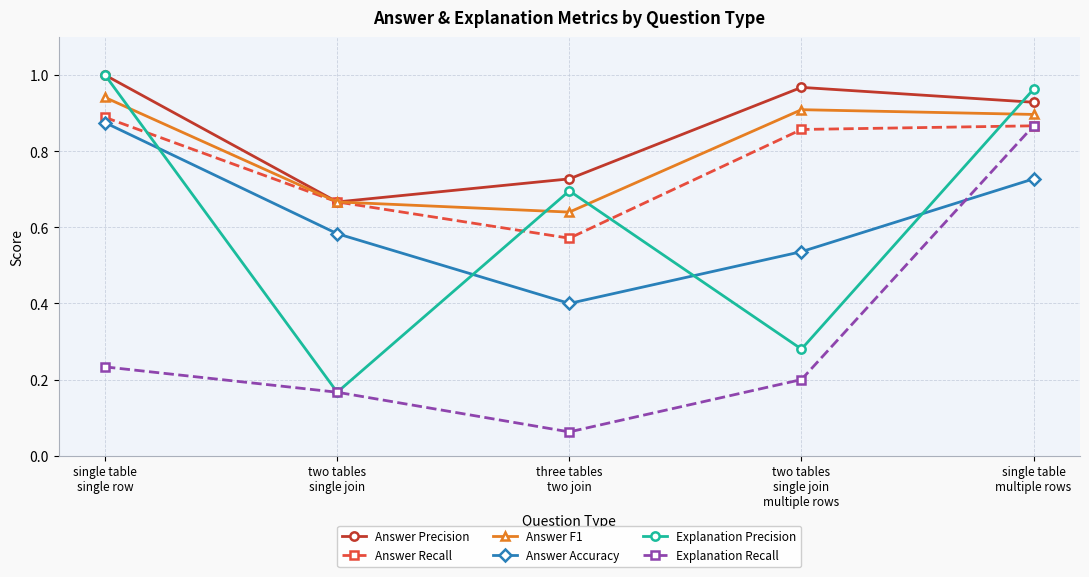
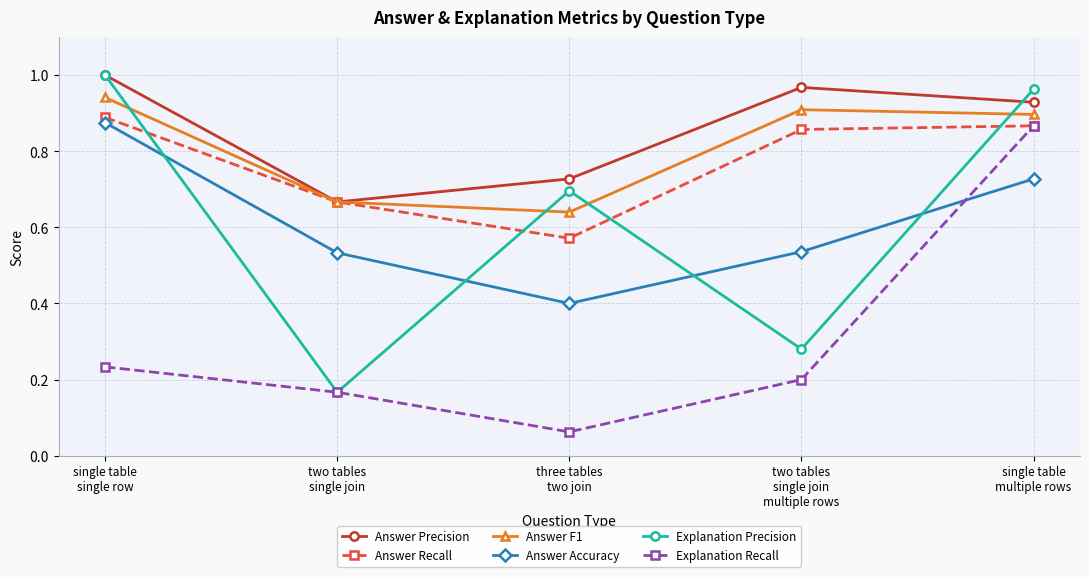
Answer Accuracy, two tables single join: 0.58 -> 0.53
